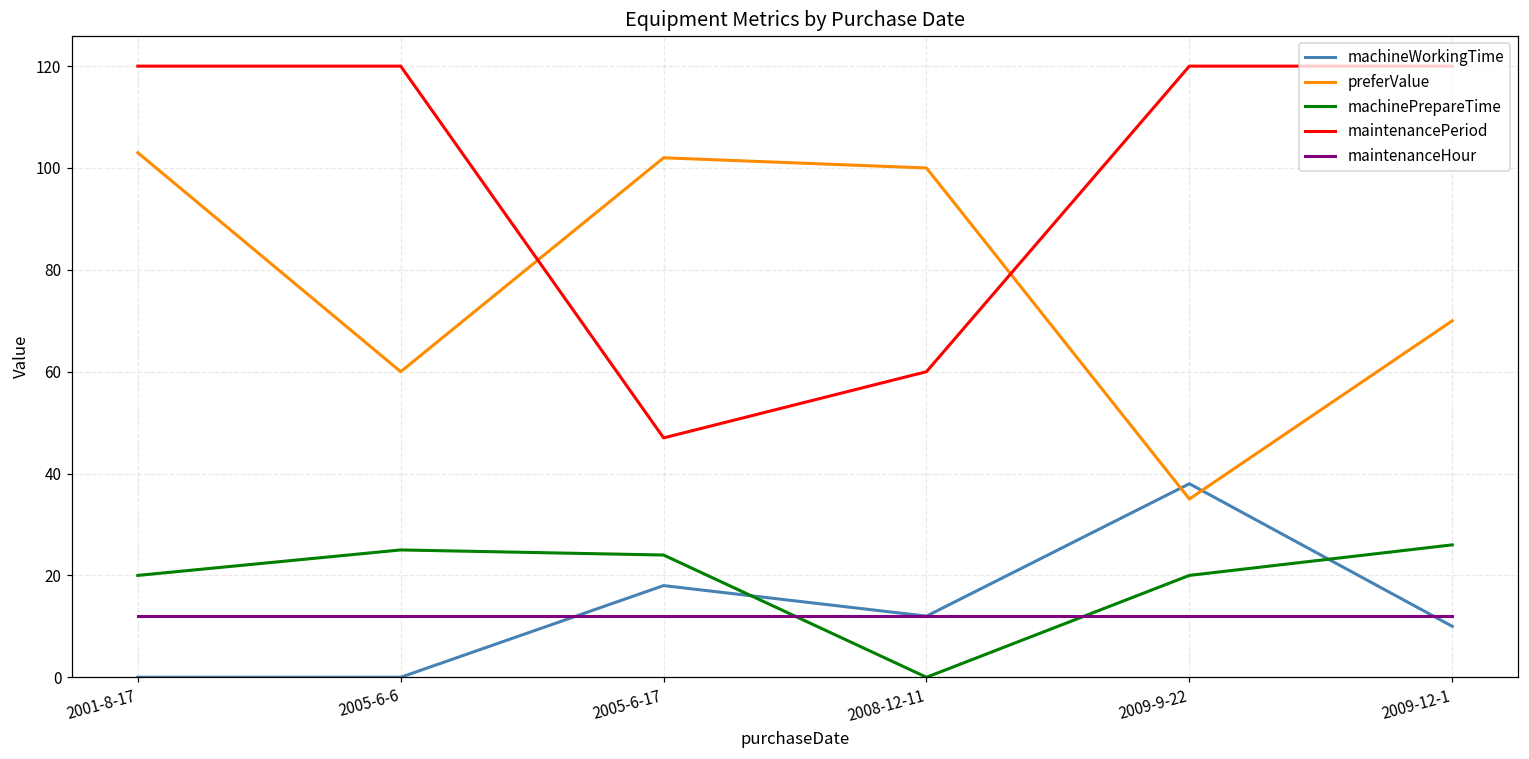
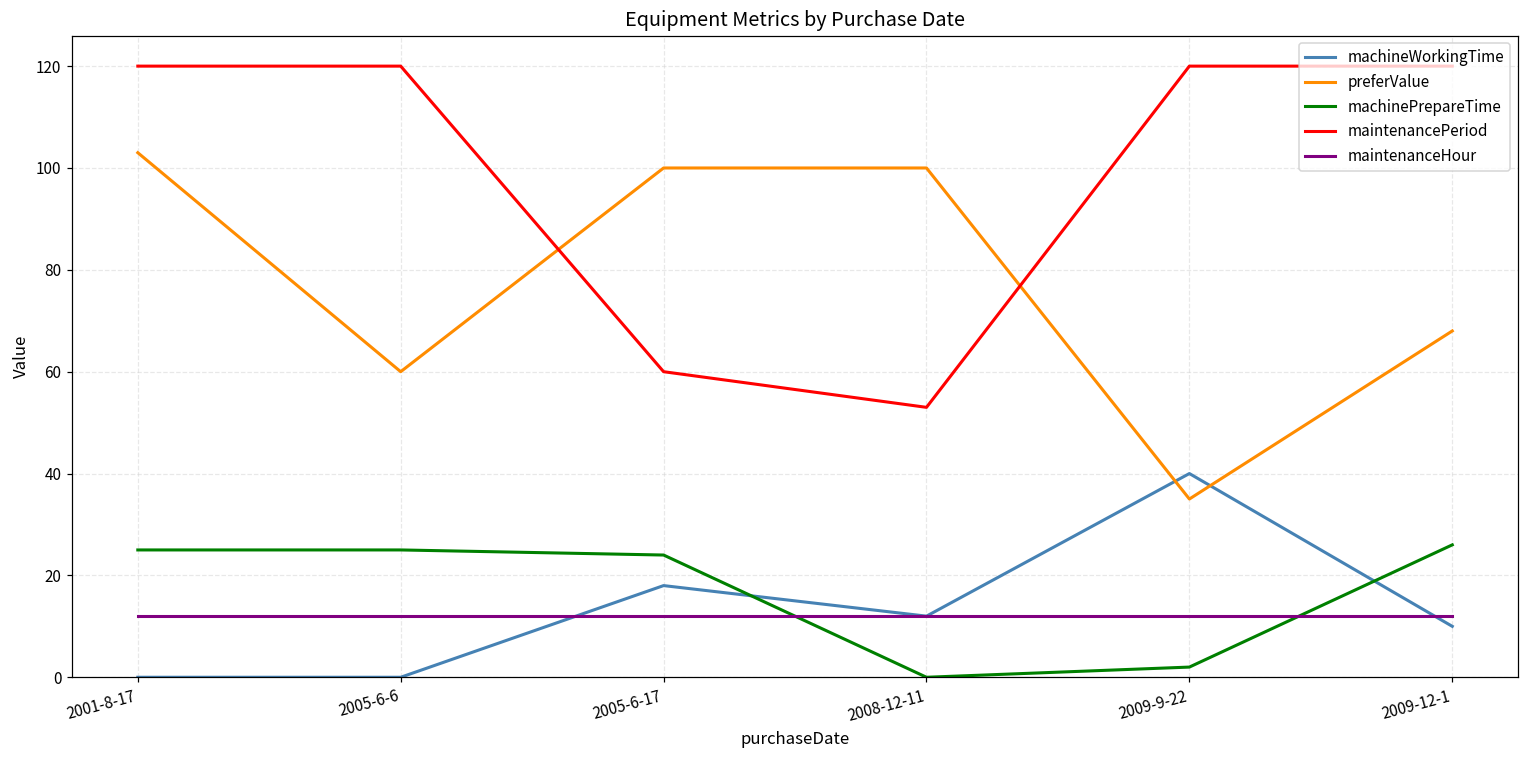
machinePrepareTime, 2001-8-17: 20 -> 25
preferValue, 2005-6-17: 102 -> 100
maintenancePeriod, 2005-6-17: 47 -> 60
maintenancePeriod, 2008-12-11: 60 -> 53
machineWorkingTime, 2009-9-22: 38 -> 40
machinePrepareTime, 2009-9-22: 20 -> 2
preferValue, 2009-12-1: 70 -> 68
